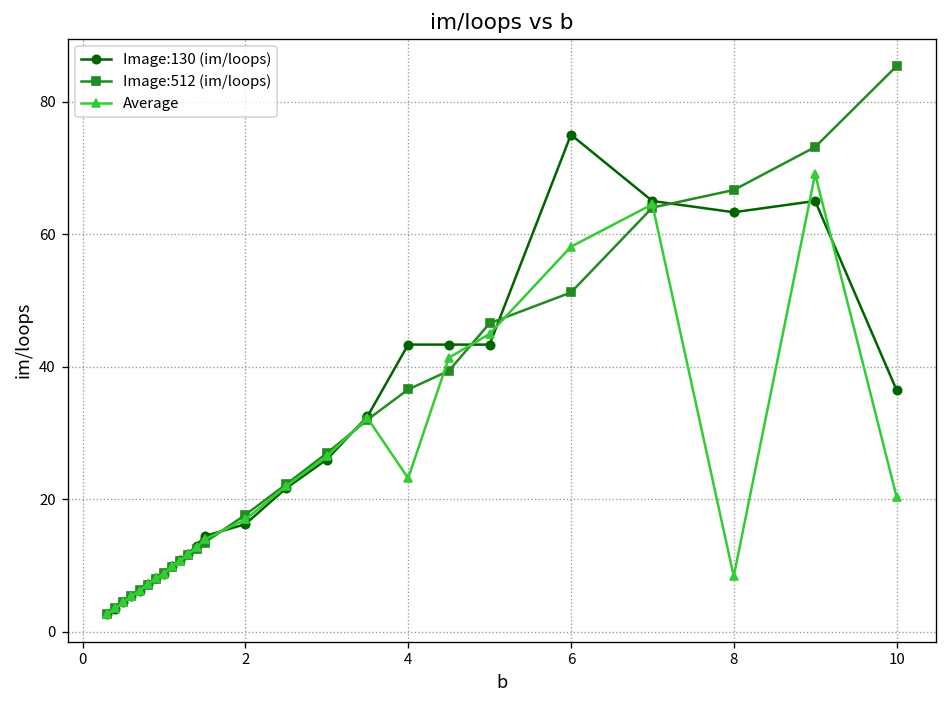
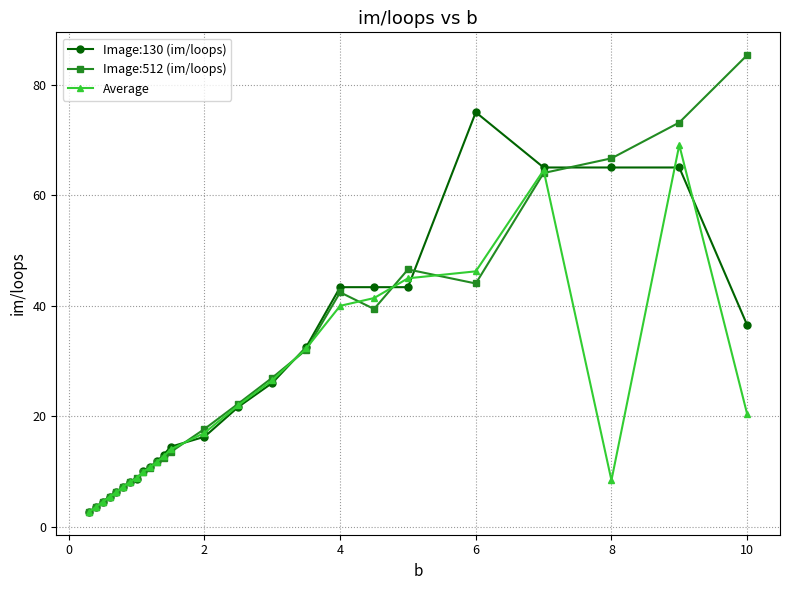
Image:512 (im/loops), 4: 37 -> 42
Average, 4: 23 -> 40
Image:512 (im/loops), 6: 51 -> 44
Average, 6: 58 -> 46
Image:130 (im/loops), 8: 63 -> 65
